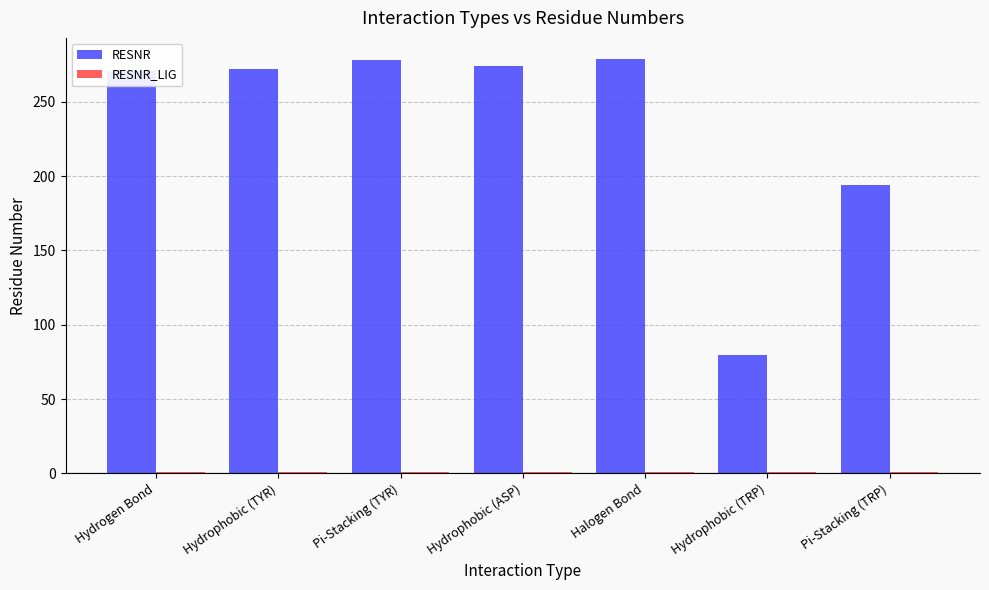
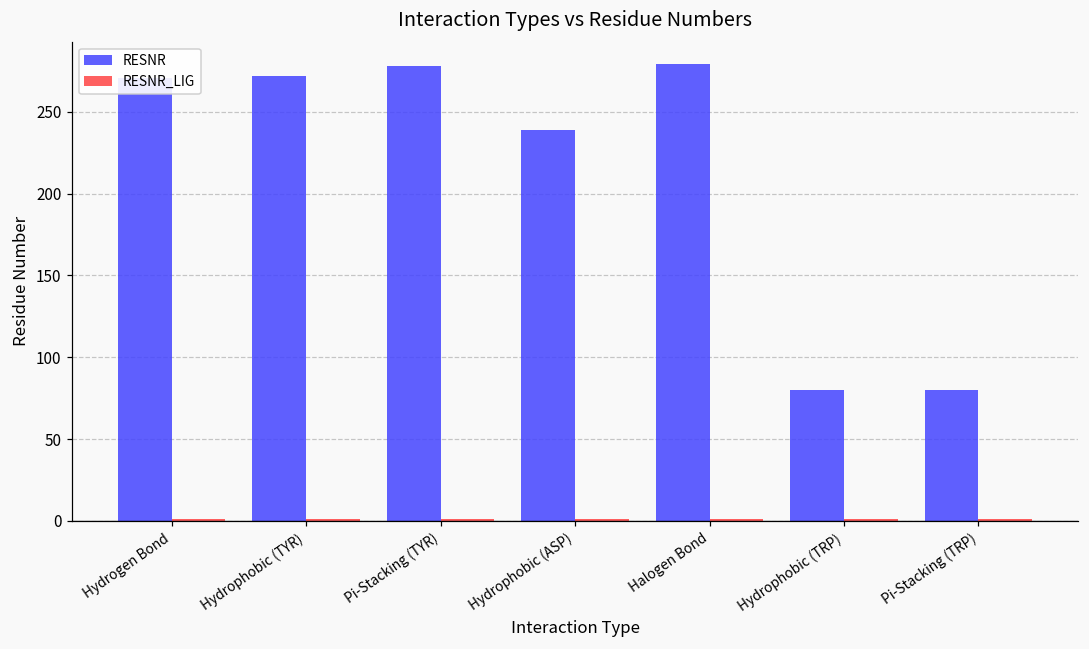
RESNR, Hydrophobic (ASP): 274 -> 239
RESNR, Pi-Stacking (TRP): 194 -> 80
